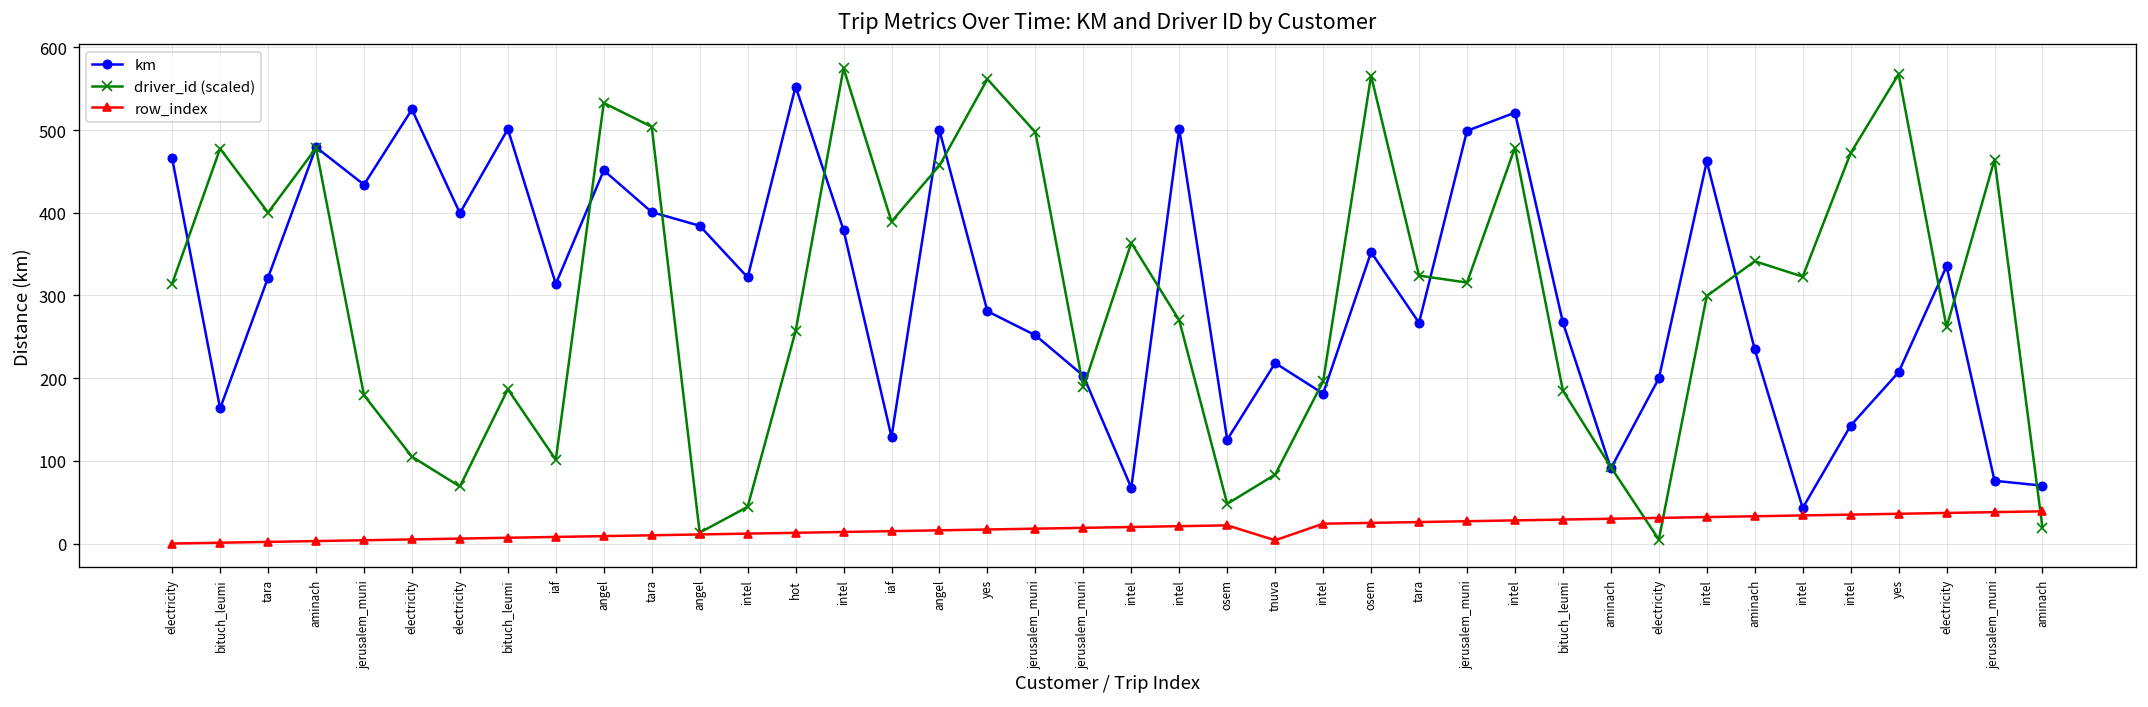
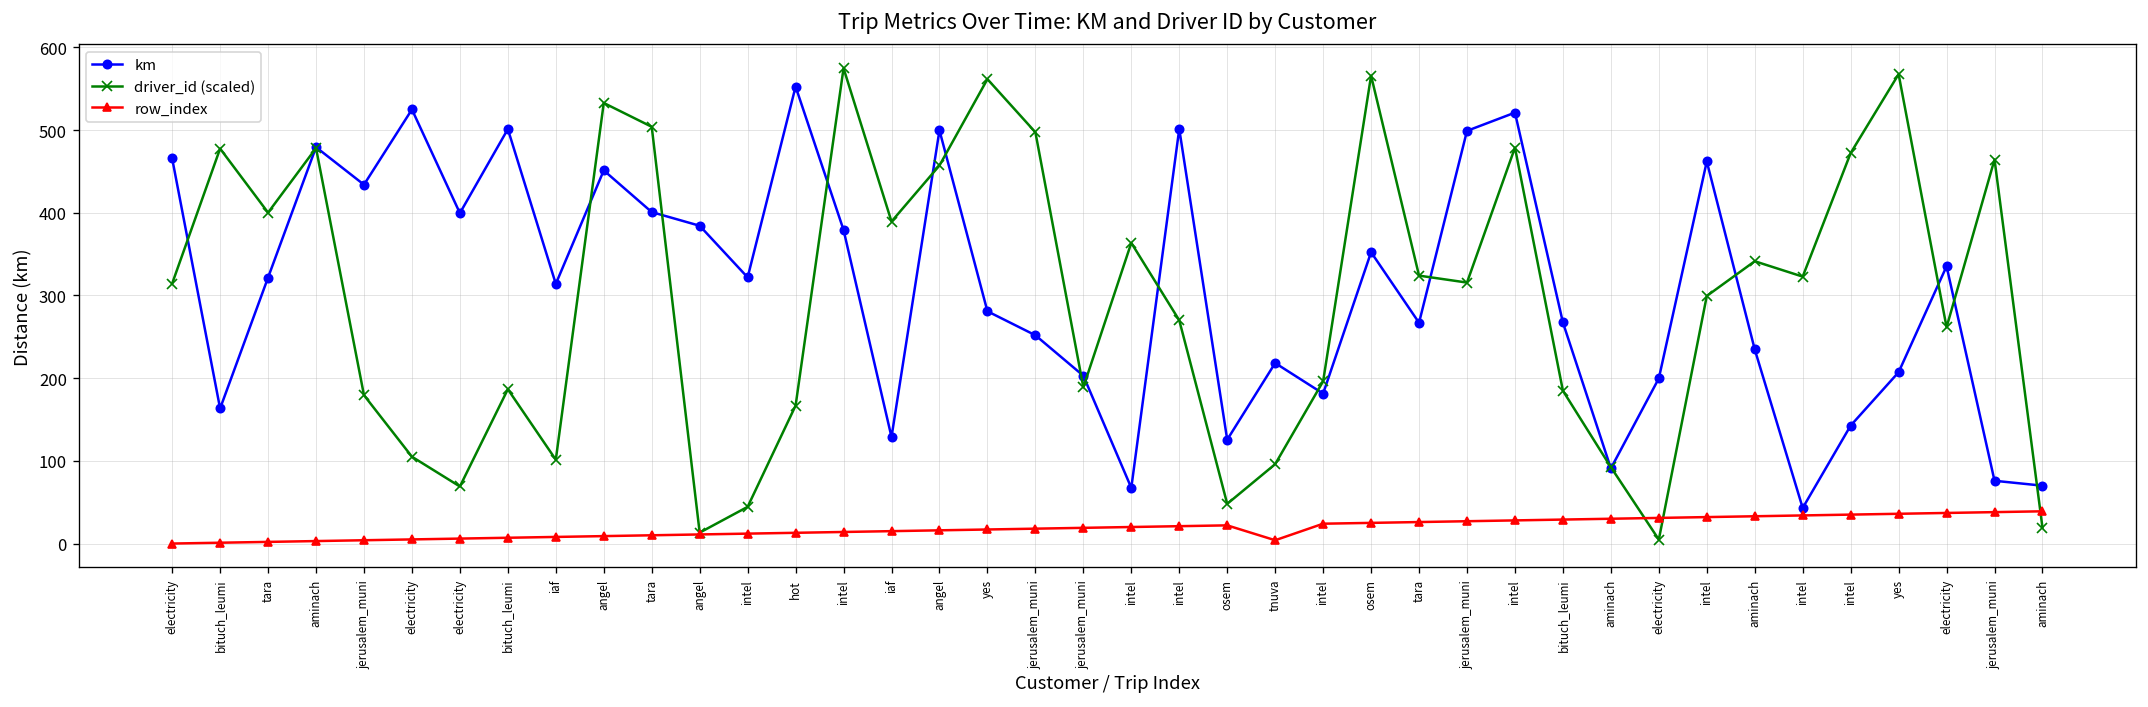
driver_id (scaled), hot: 260 -> 170
driver_id (scaled), tnuva: 80 -> 100
